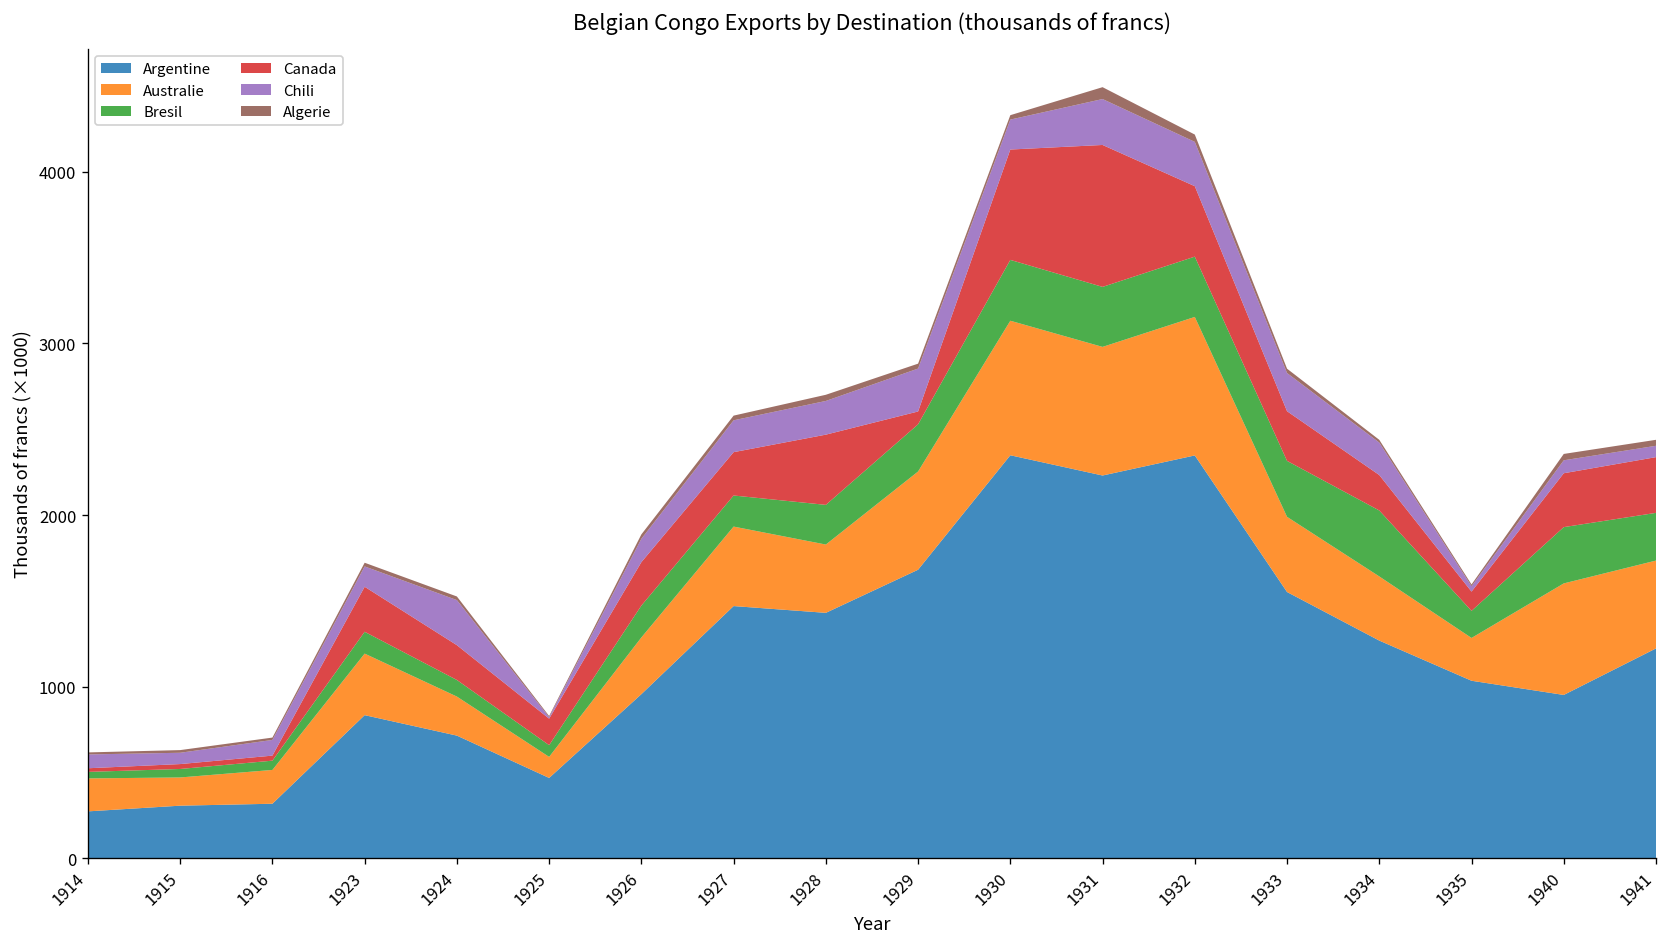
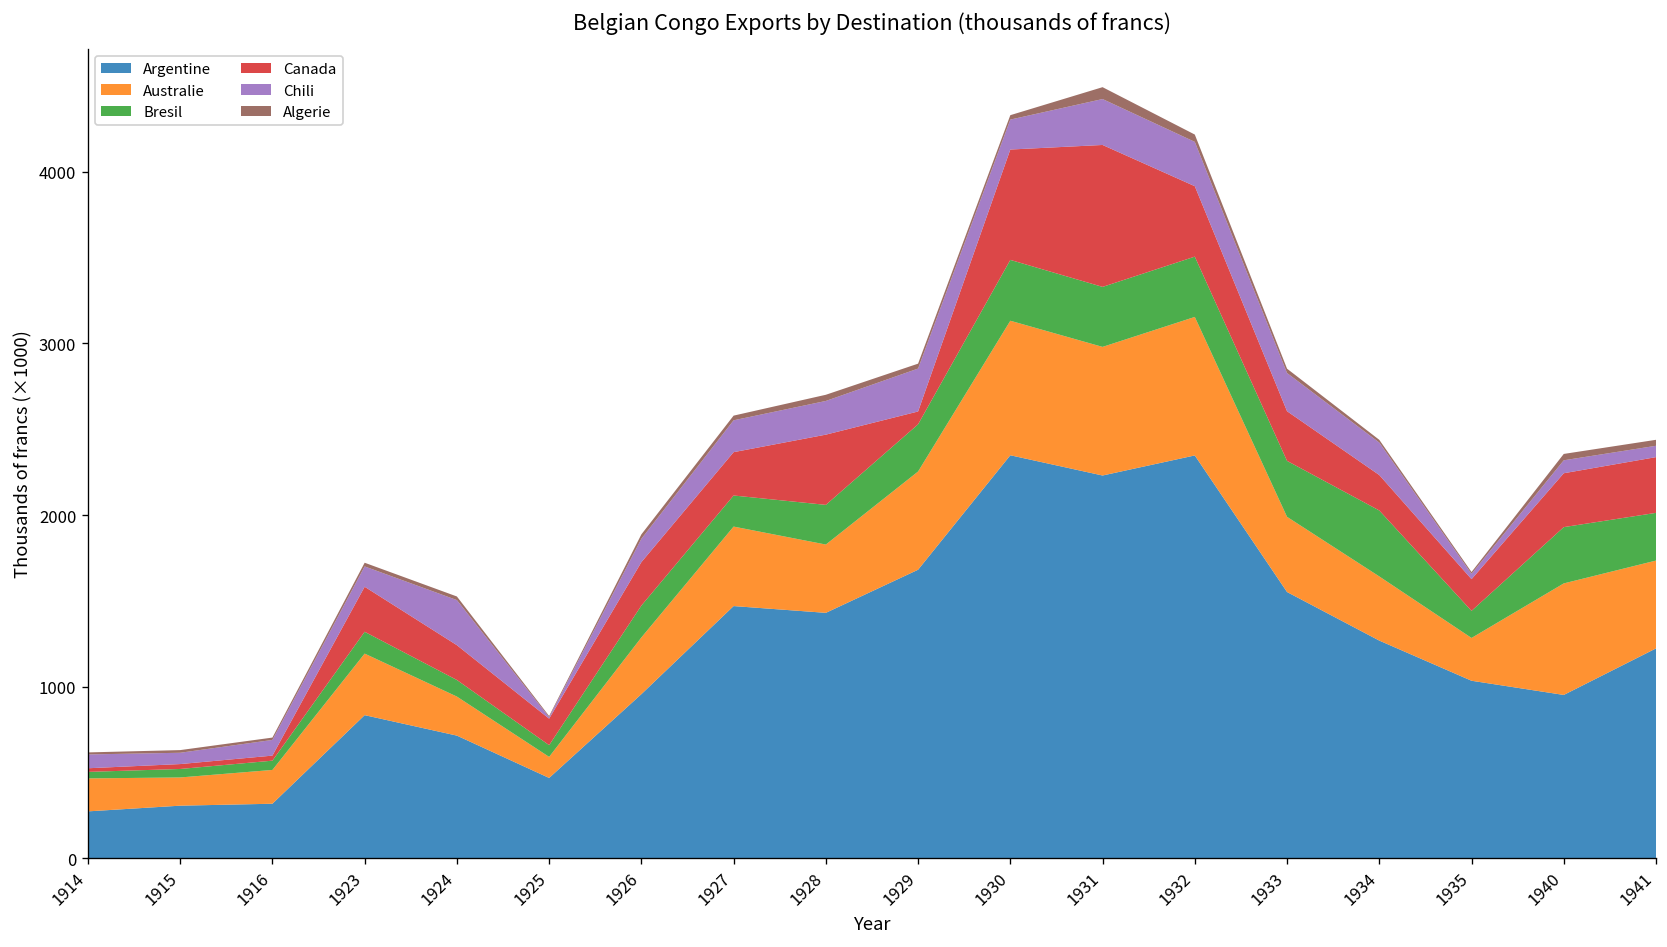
Canada, 1935: 110 -> 180
